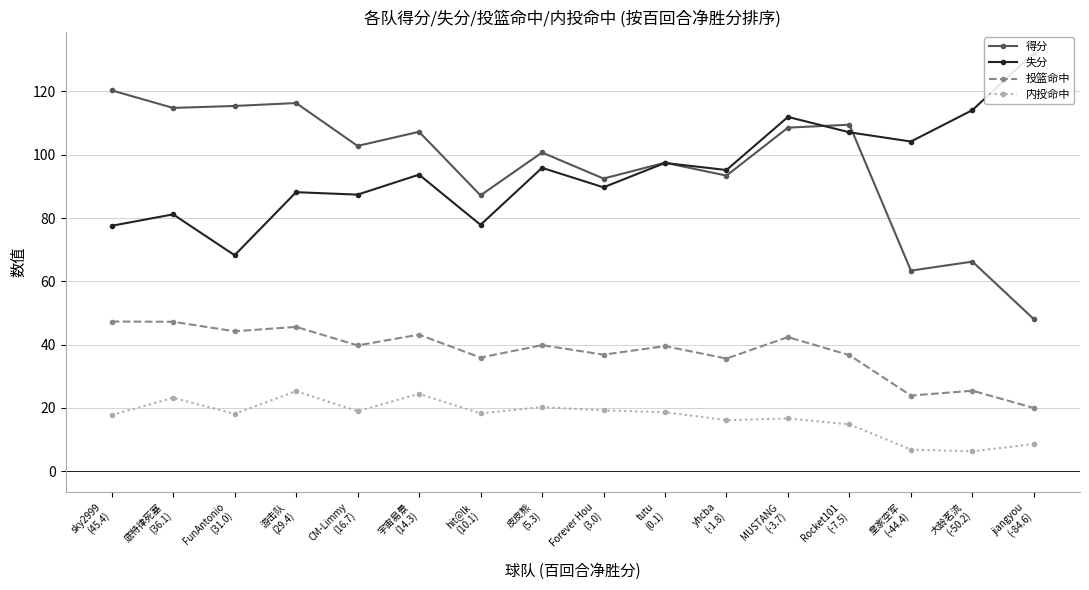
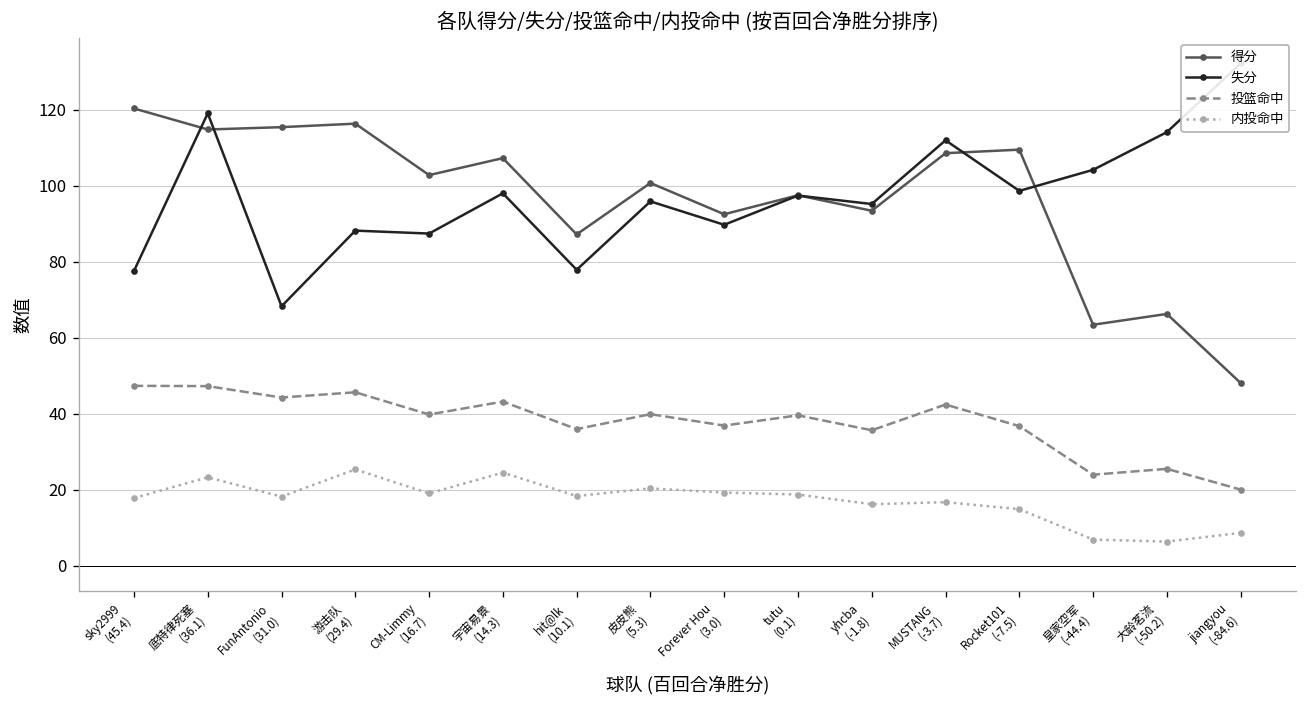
失分, 底特律死塞 (36.1): 81 -> 119
失分, 宇宙易景 (14.3): 94 -> 98
失分, Rocket101 (-7.5): 107 -> 99
